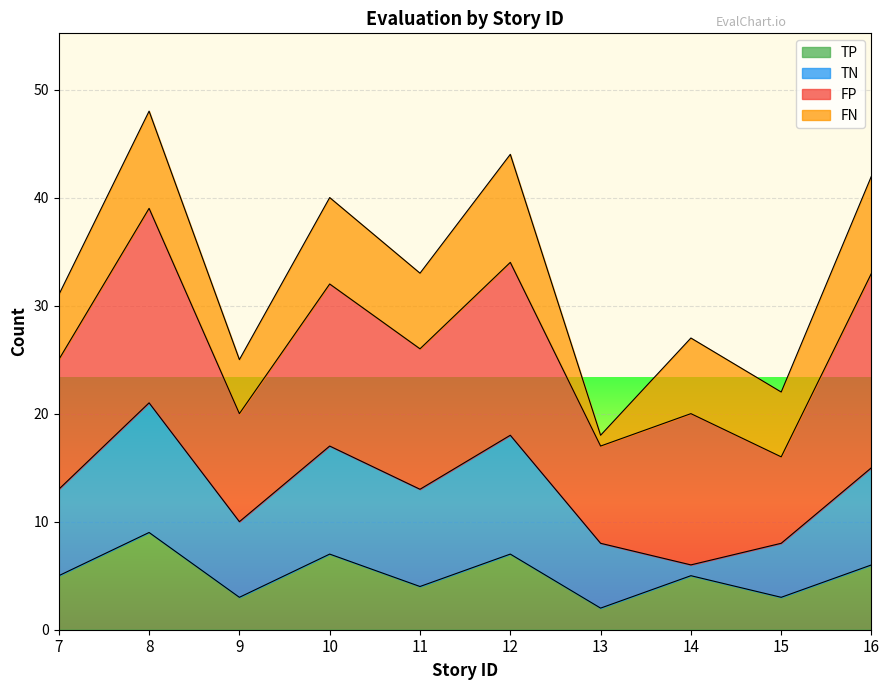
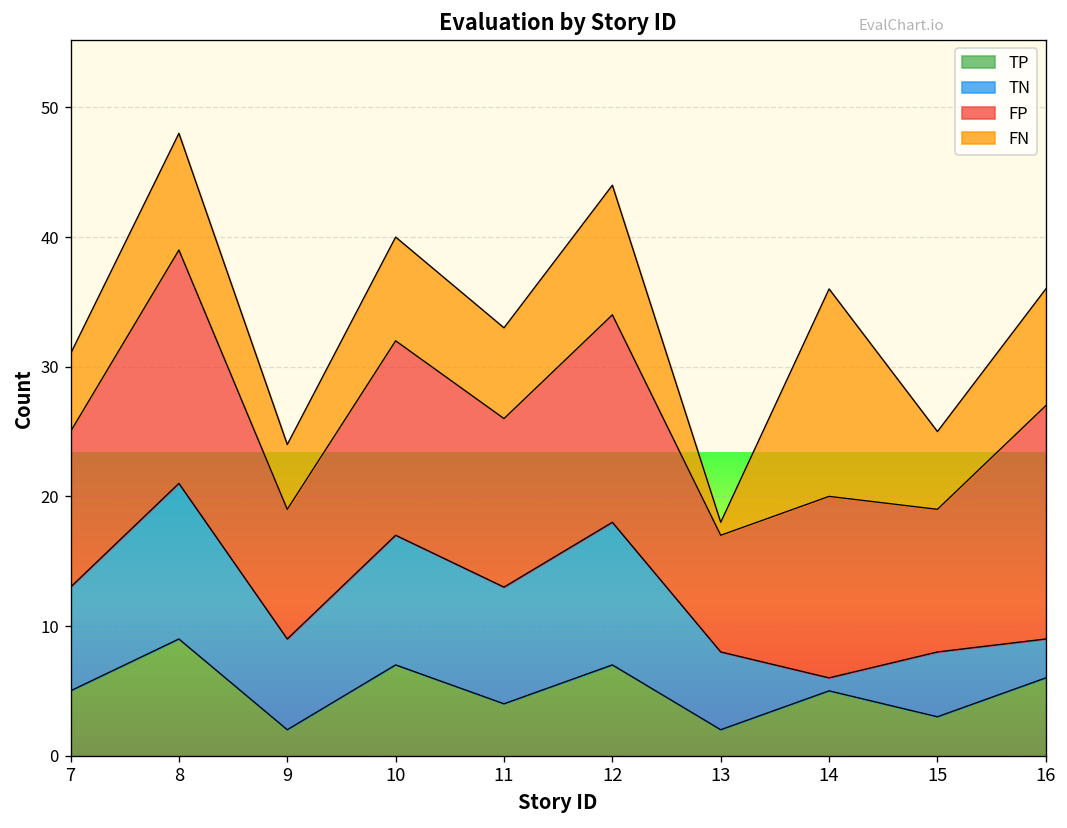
TP, 9: 3 -> 2
FN, 14: 7 -> 16
FP, 15: 8 -> 11
TN, 16: 9 -> 3
